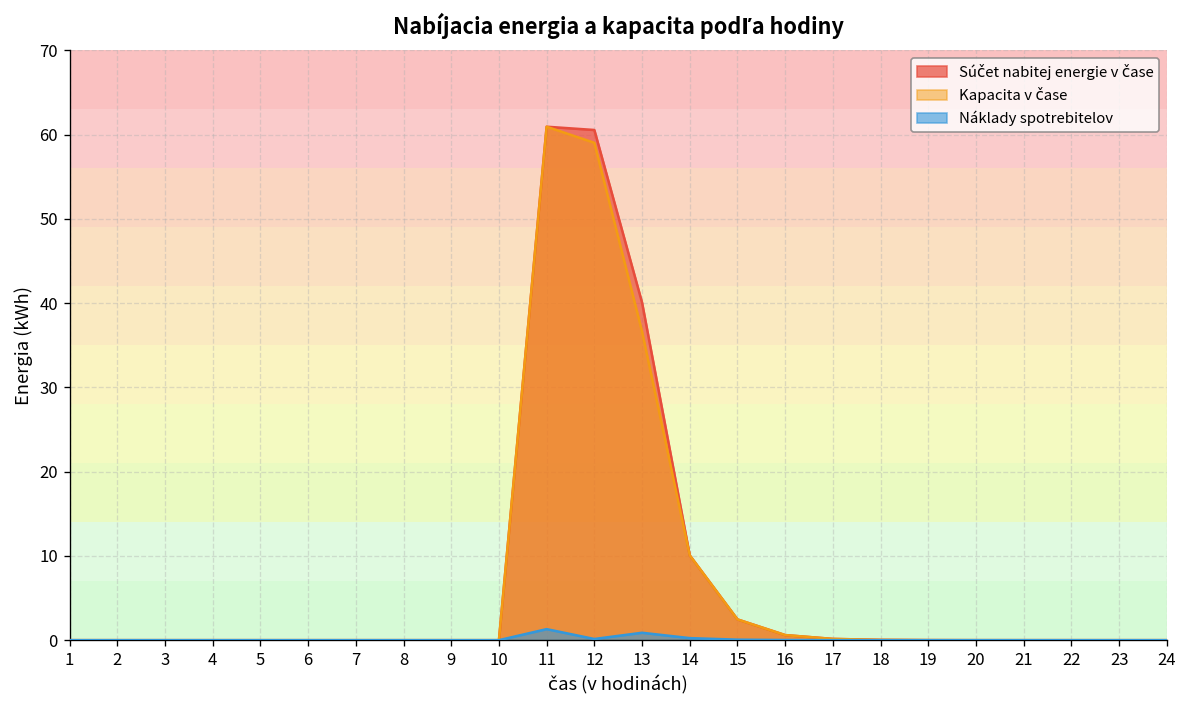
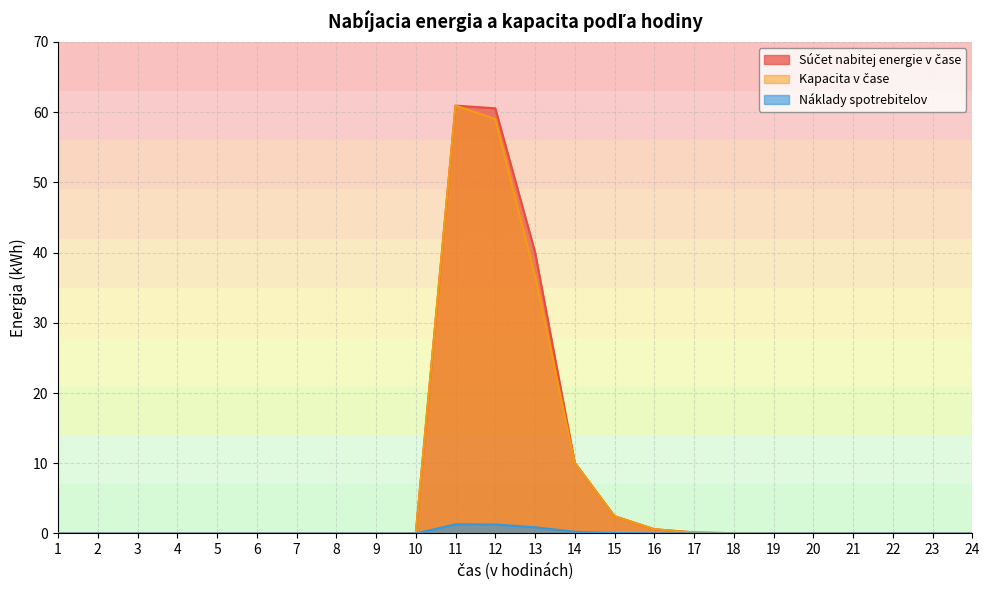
Náklady spotrebitelov, 12: 0 -> 1
